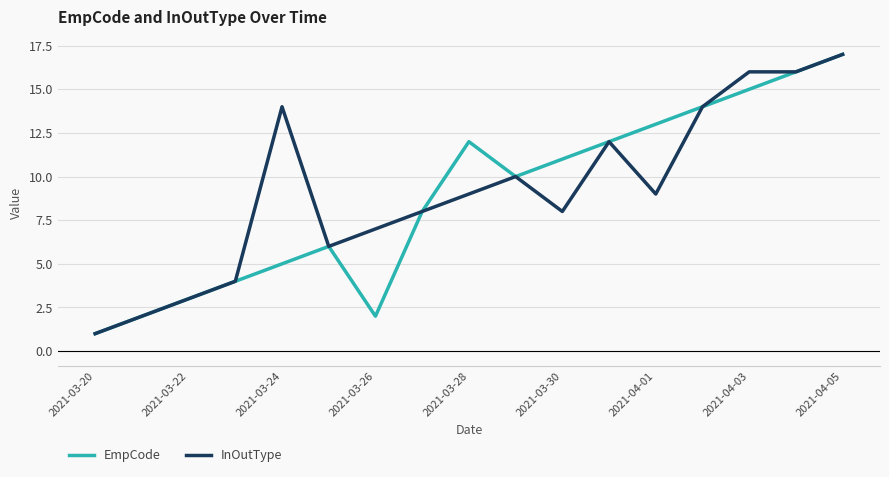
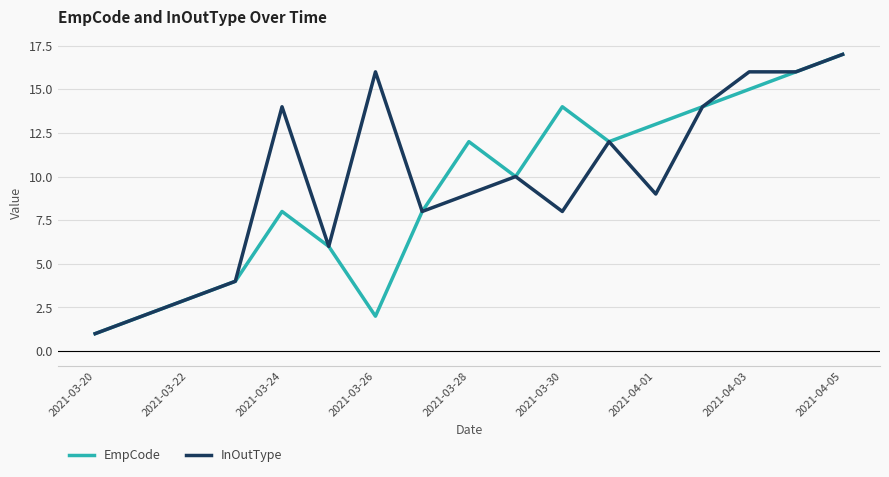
EmpCode, 2021-03-24: 5 -> 8
InOutType, 2021-03-26: 7 -> 16
EmpCode, 2021-03-30: 11 -> 14
